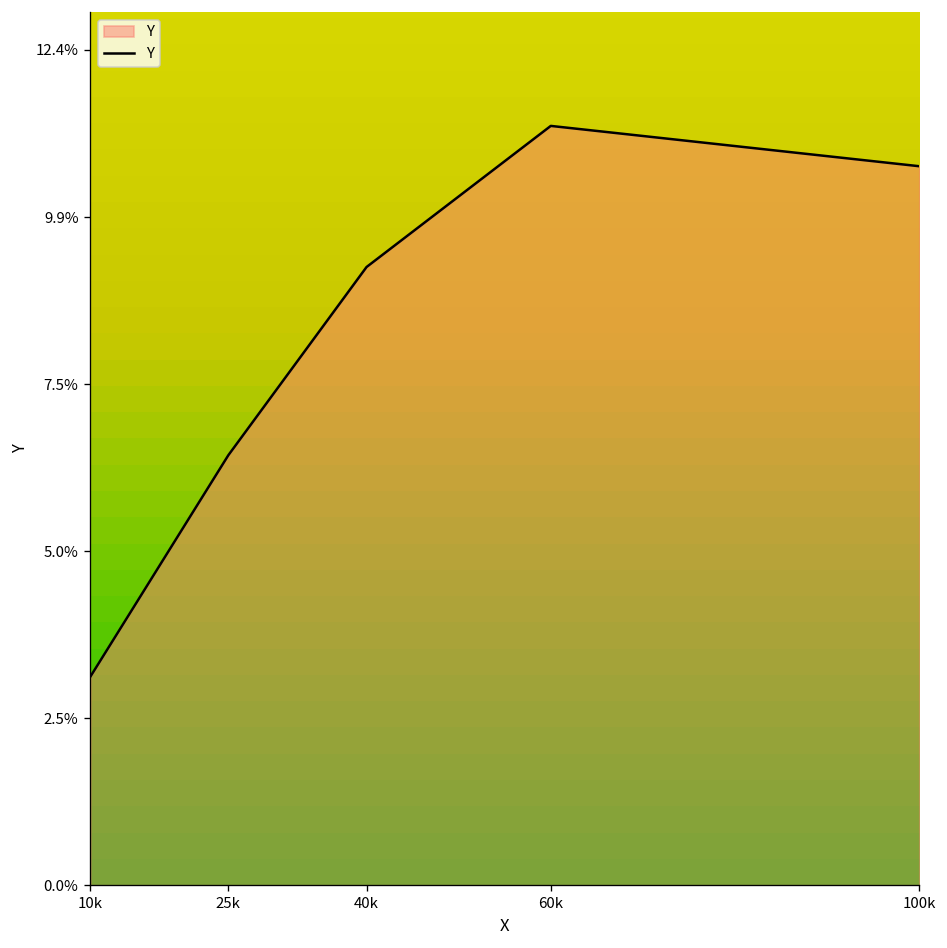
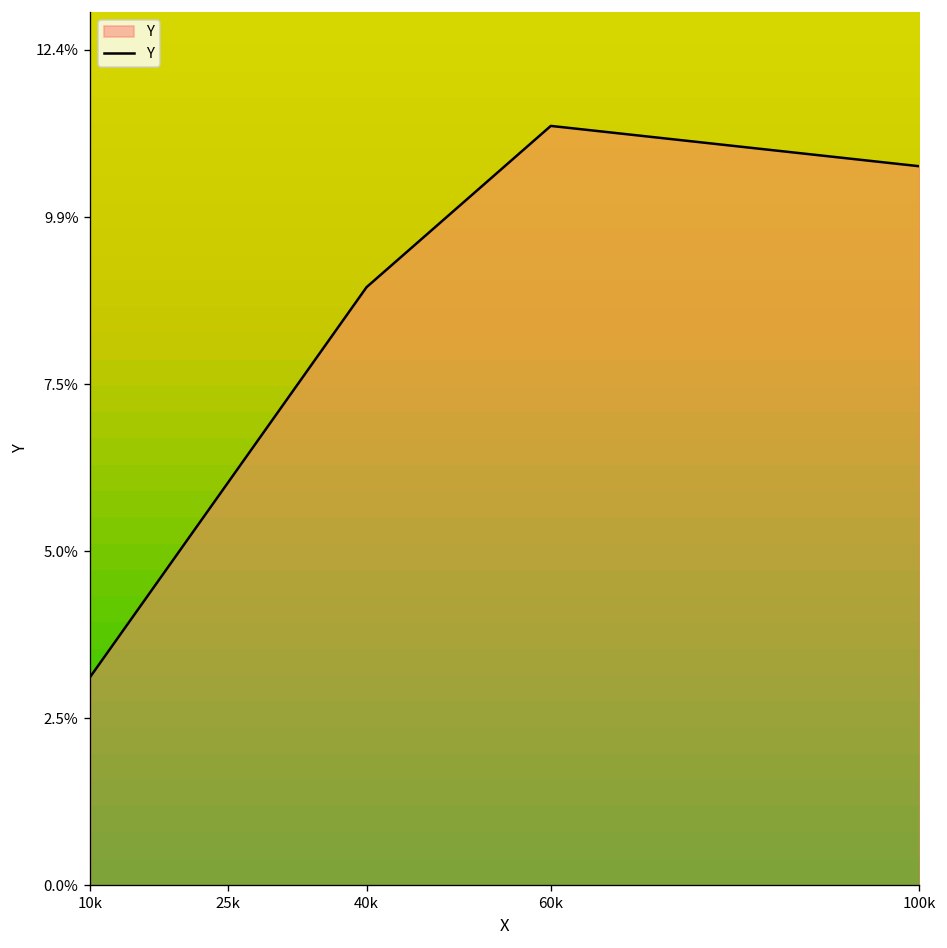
25k: 6.4% -> 6.0%
40k: 9.2% -> 8.9%
